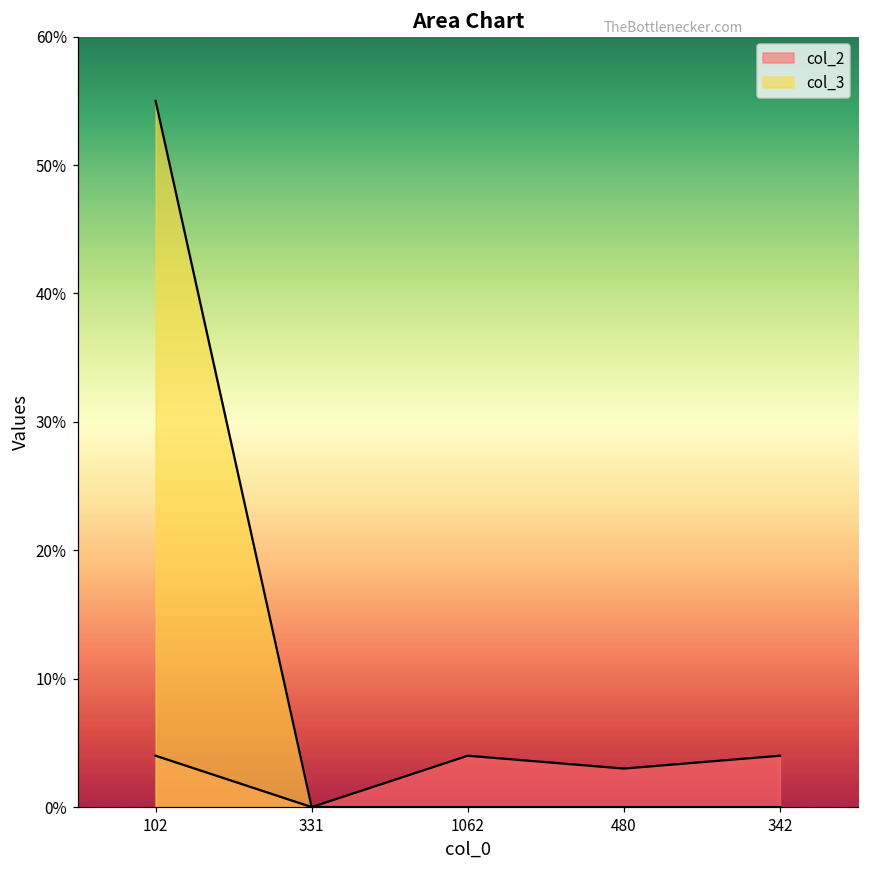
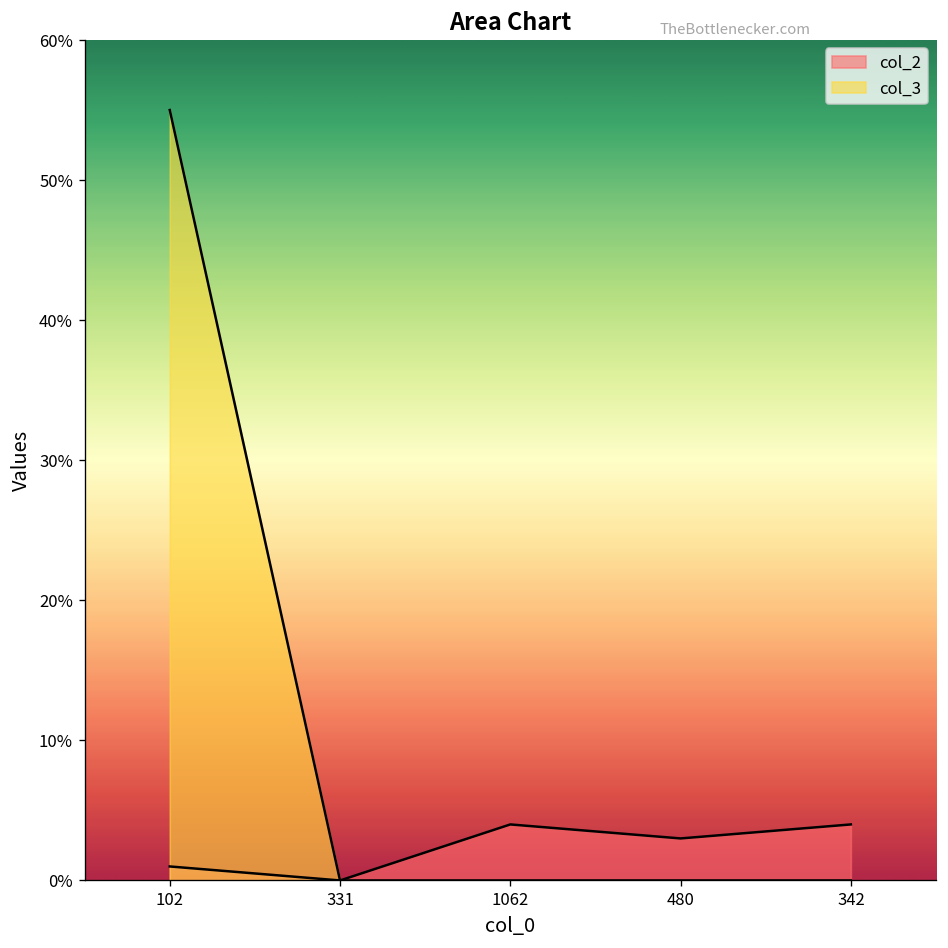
col_2, 102: 4% -> 1%
